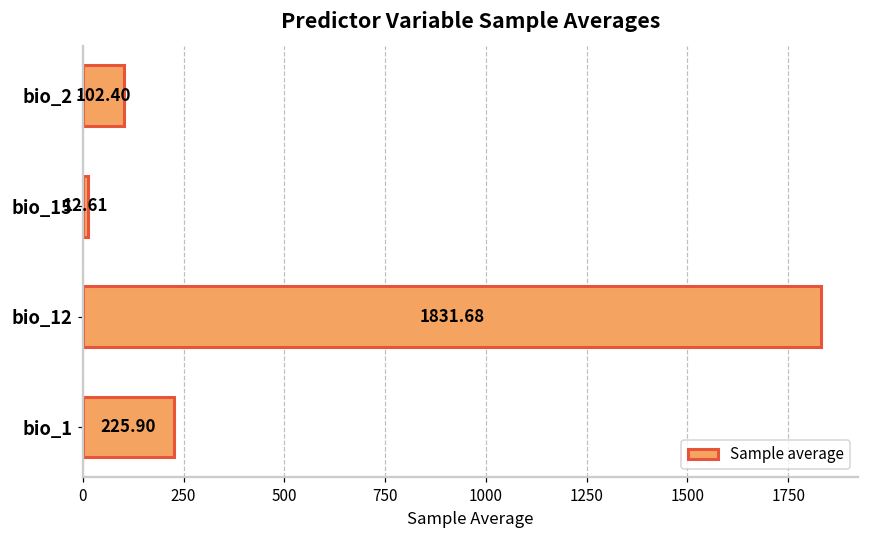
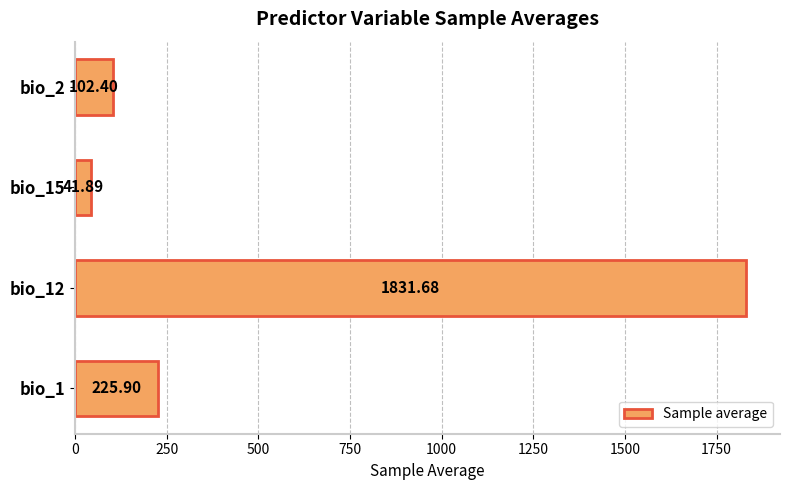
bio_15: 12.61 -> 41.89
